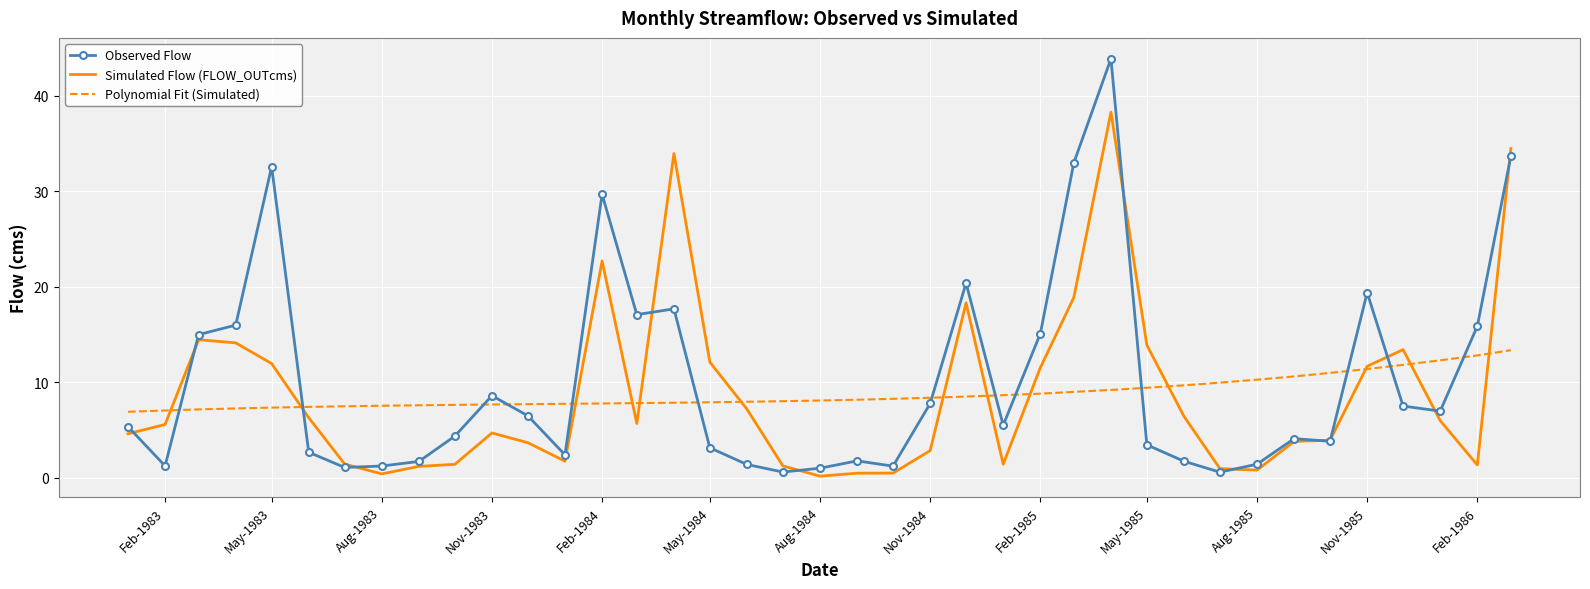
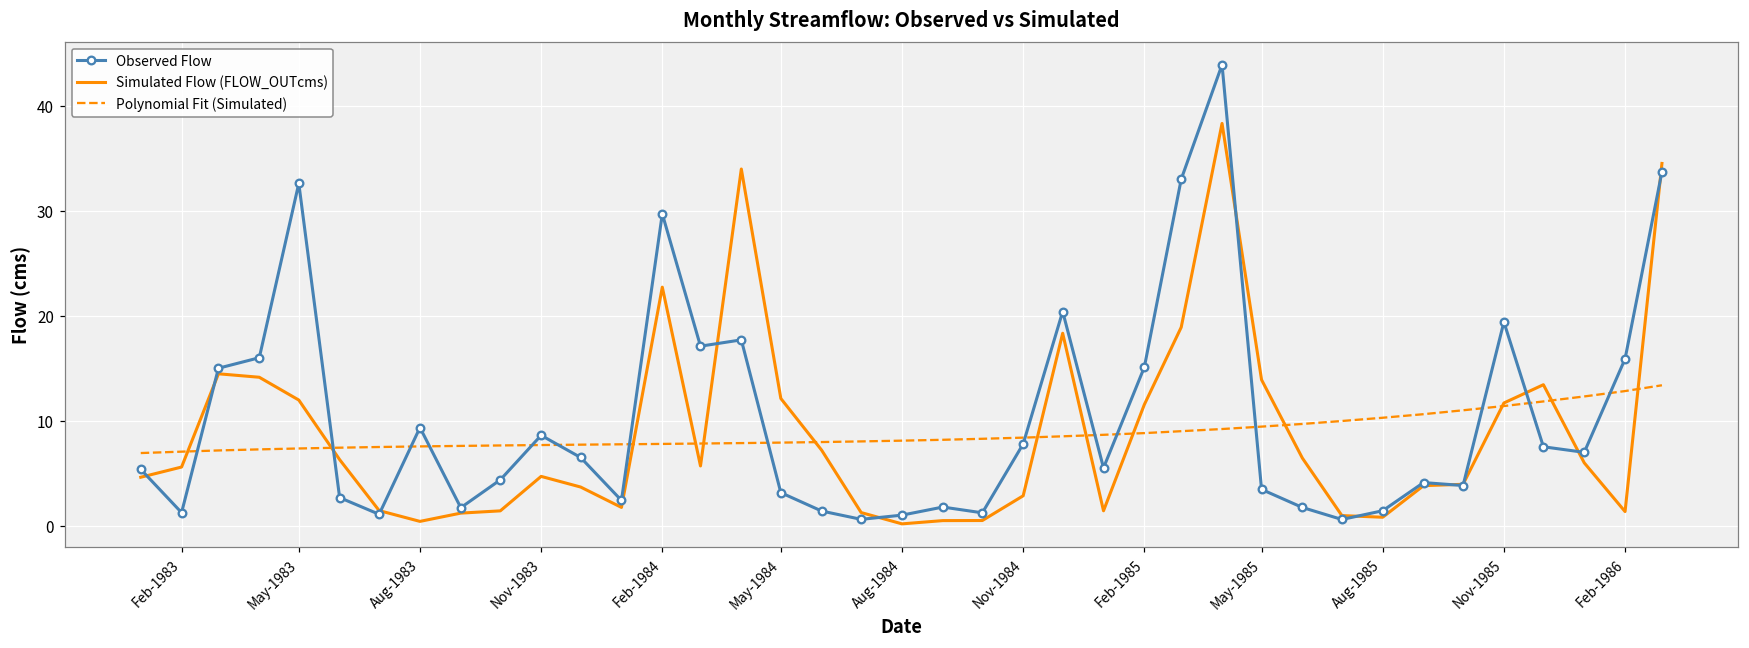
Observed Flow, Aug-1983: 1 -> 9
